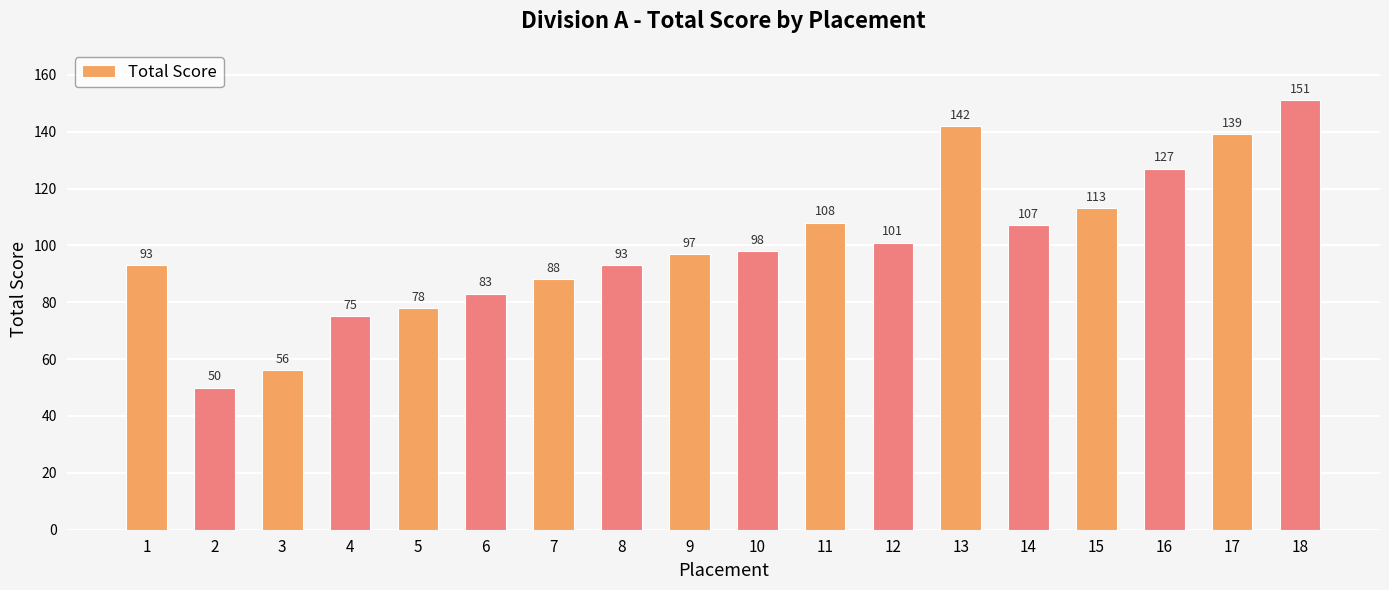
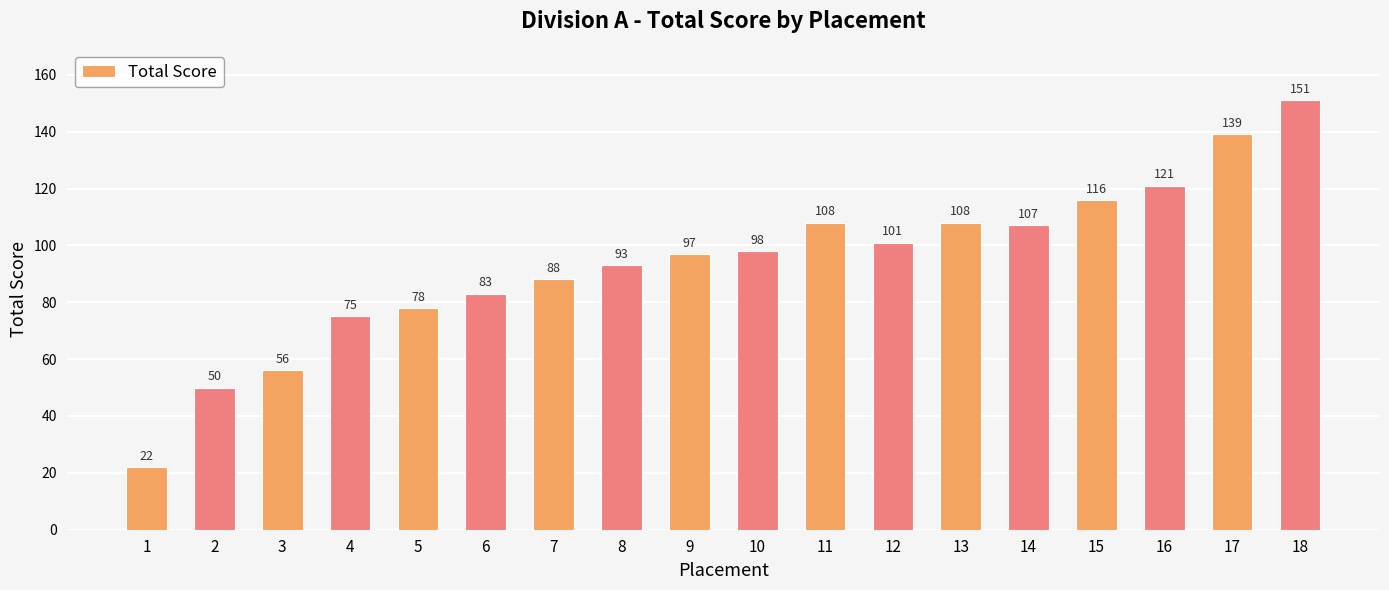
1: 93 -> 22
13: 142 -> 108
15: 113 -> 116
16: 127 -> 121
